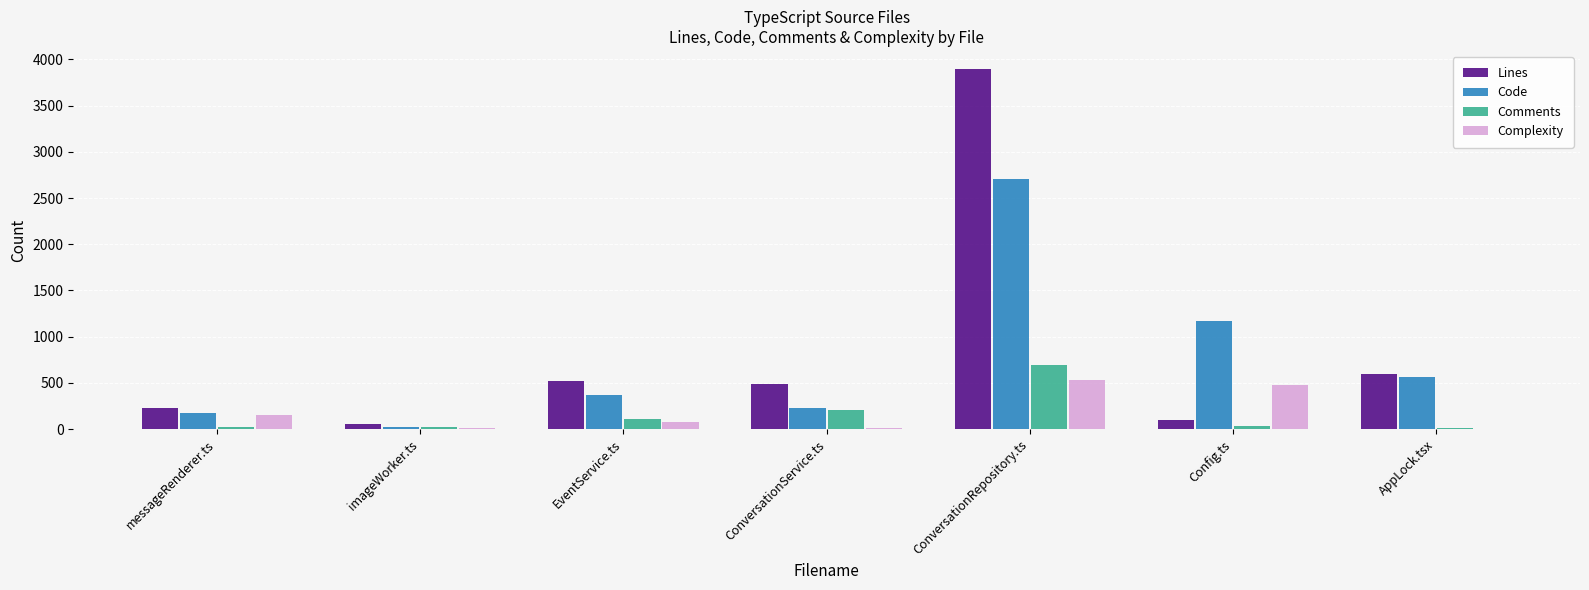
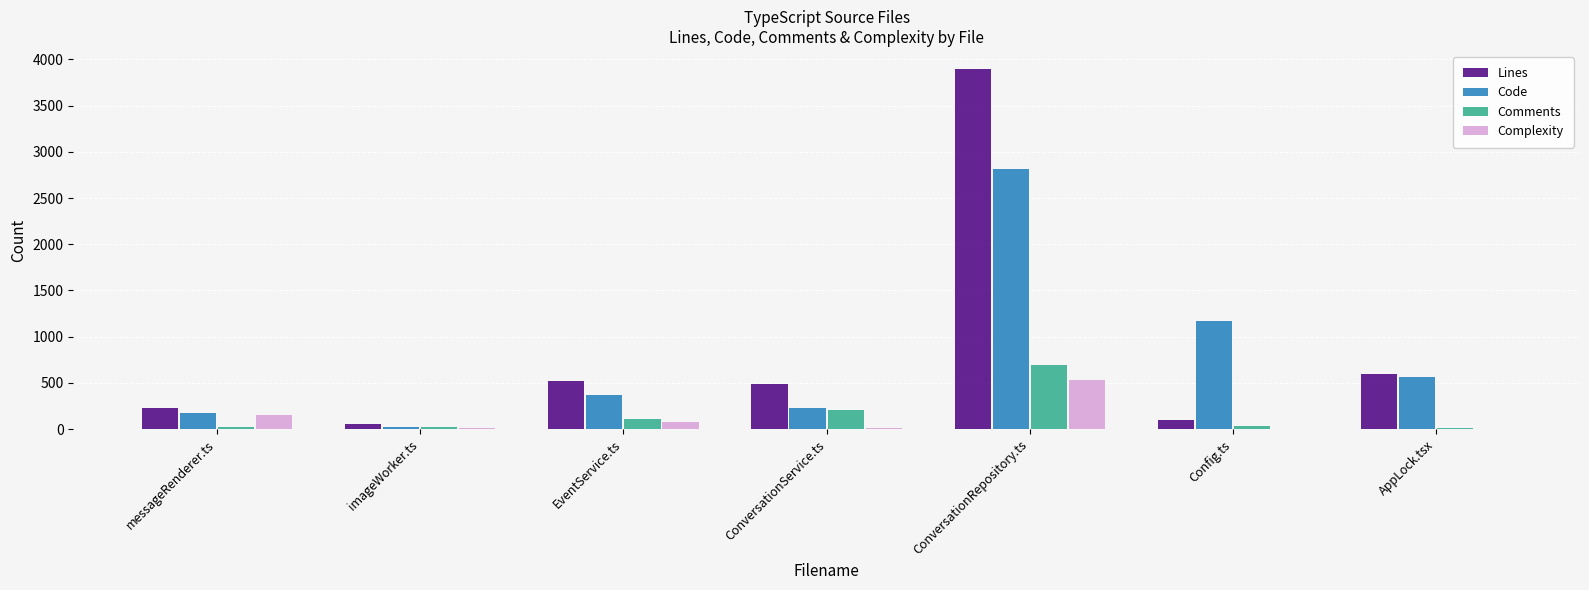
Code, ConversationRepository.ts: 2700 -> 2800
Complexity, Config.ts: 500 -> 0
